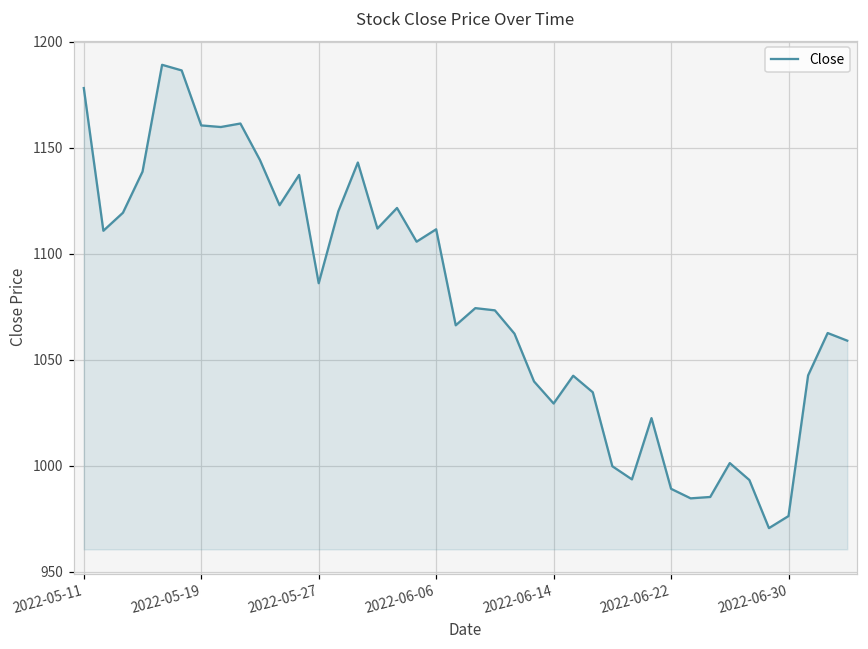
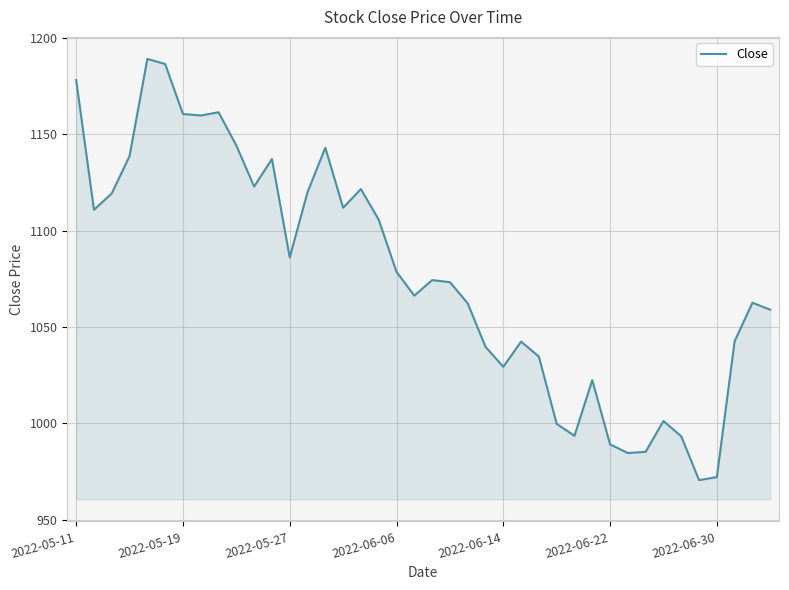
2022-06-06: 1112 -> 1079
2022-06-30: 976 -> 972
